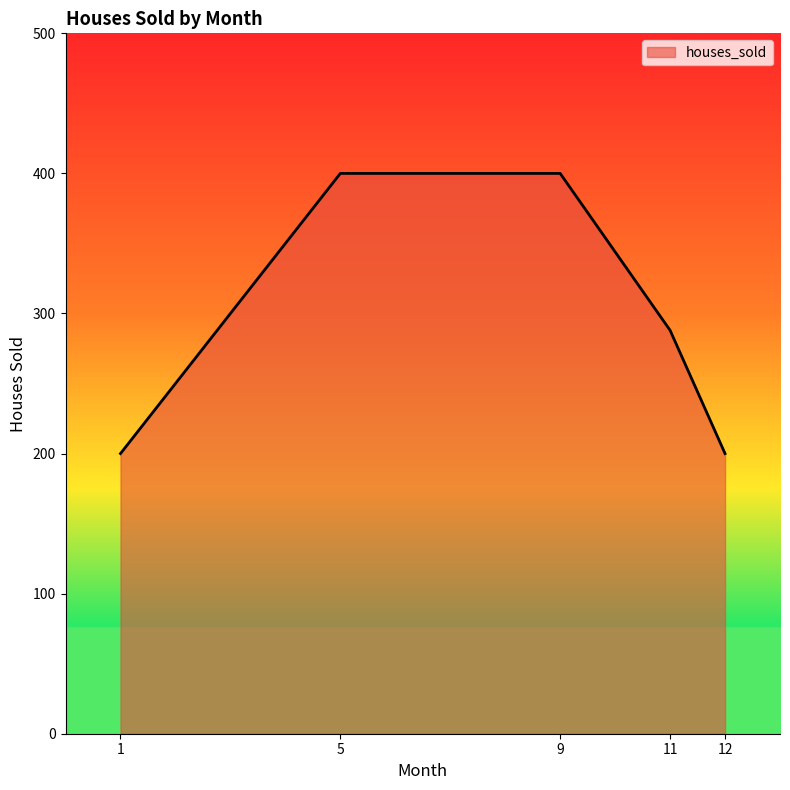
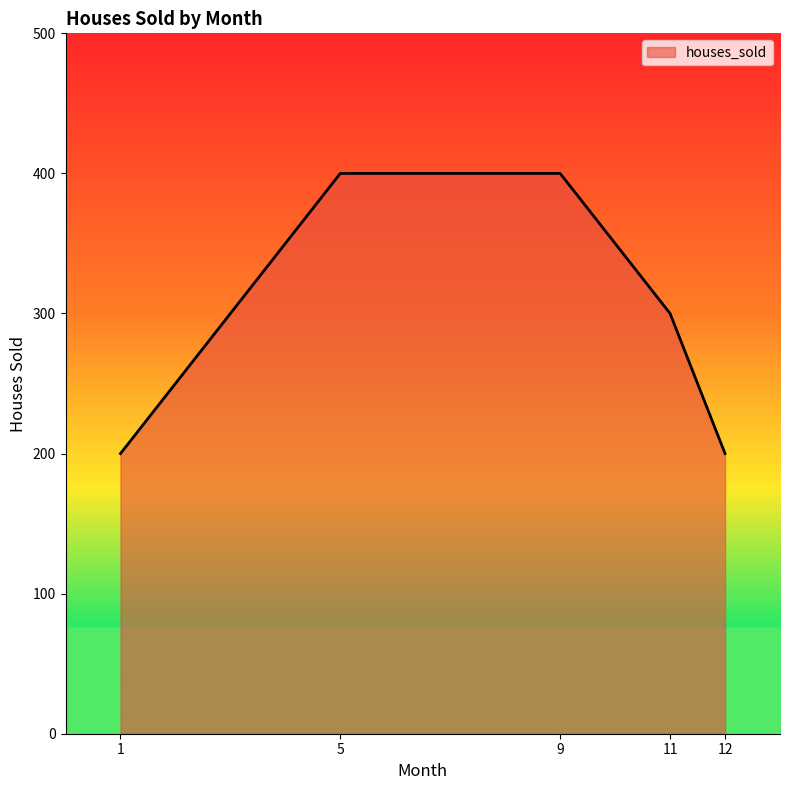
11: 288 -> 300
